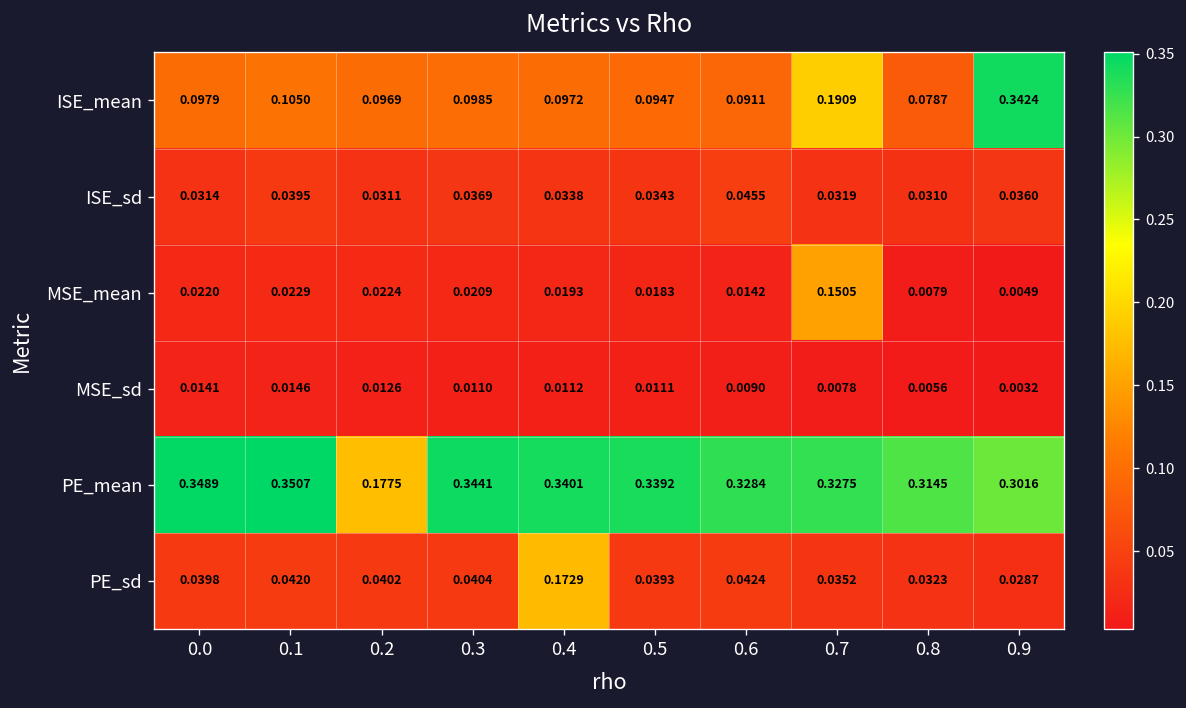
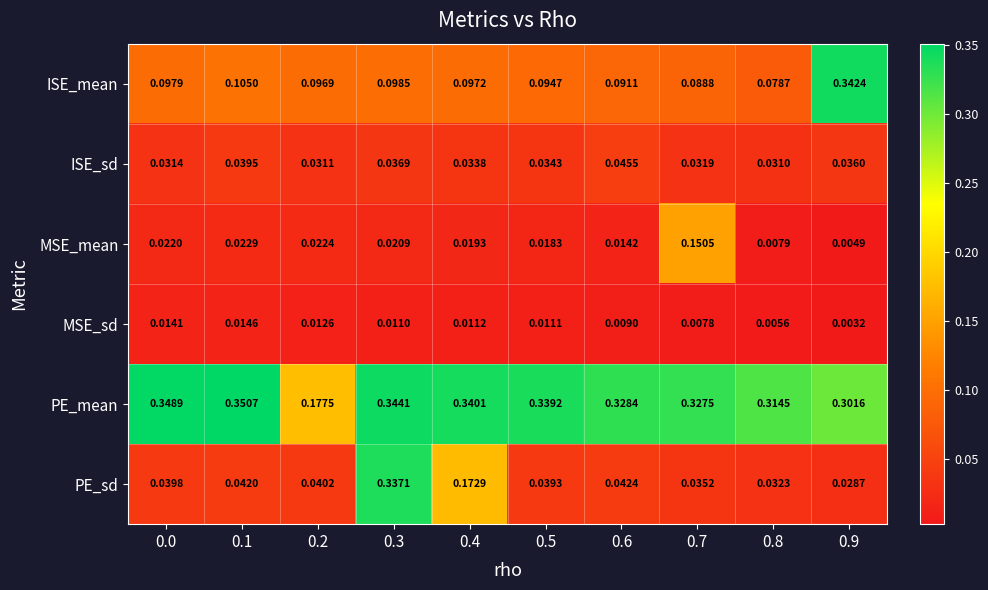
ISE_mean, 0.7: 0.1909 -> 0.0888
PE_sd, 0.3: 0.0404 -> 0.3371
